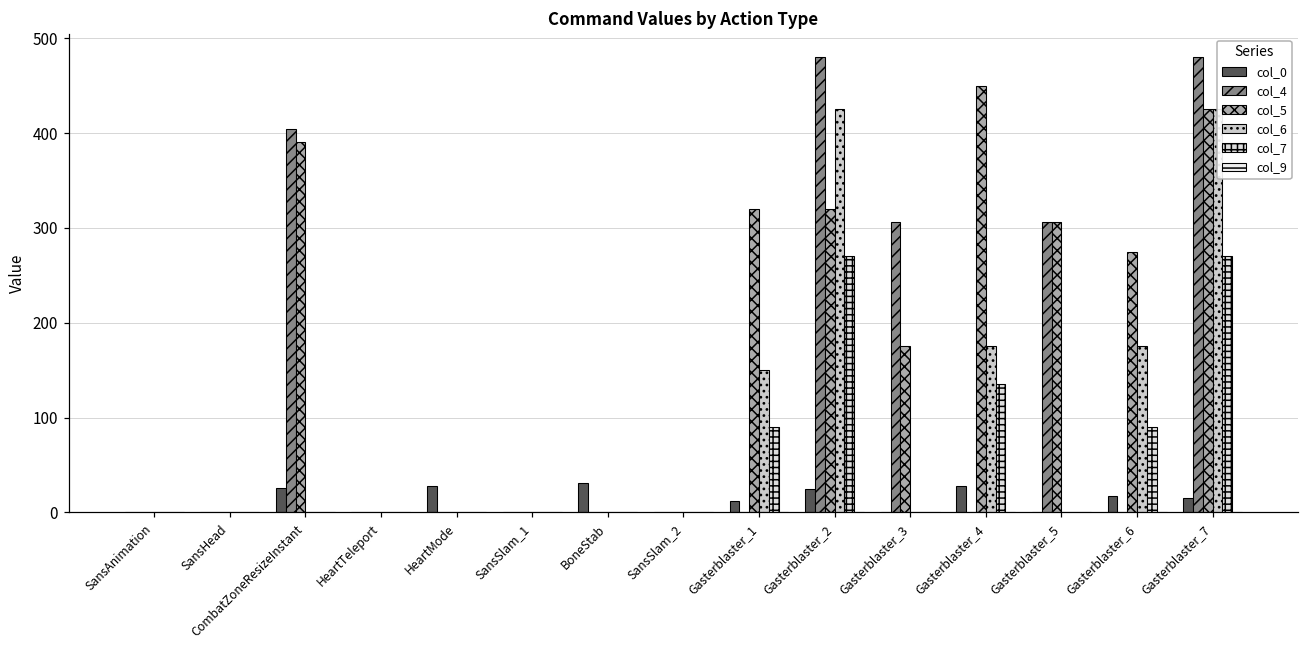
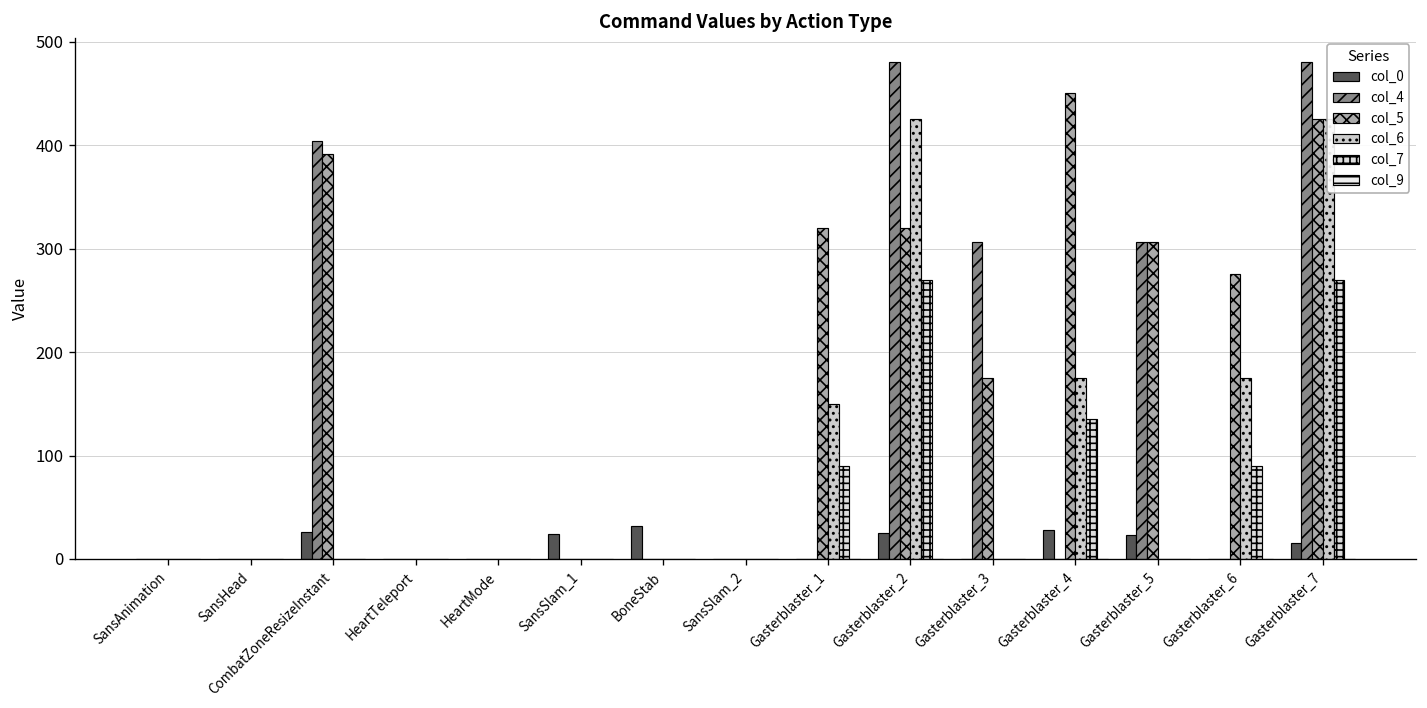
col_0, HeartMode: 30 -> 0
col_0, SansSlam_1: 0 -> 20
col_0, Gasterblaster_1: 10 -> 0
col_0, Gasterblaster_5: 0 -> 20
col_0, Gasterblaster_6: 20 -> 0
